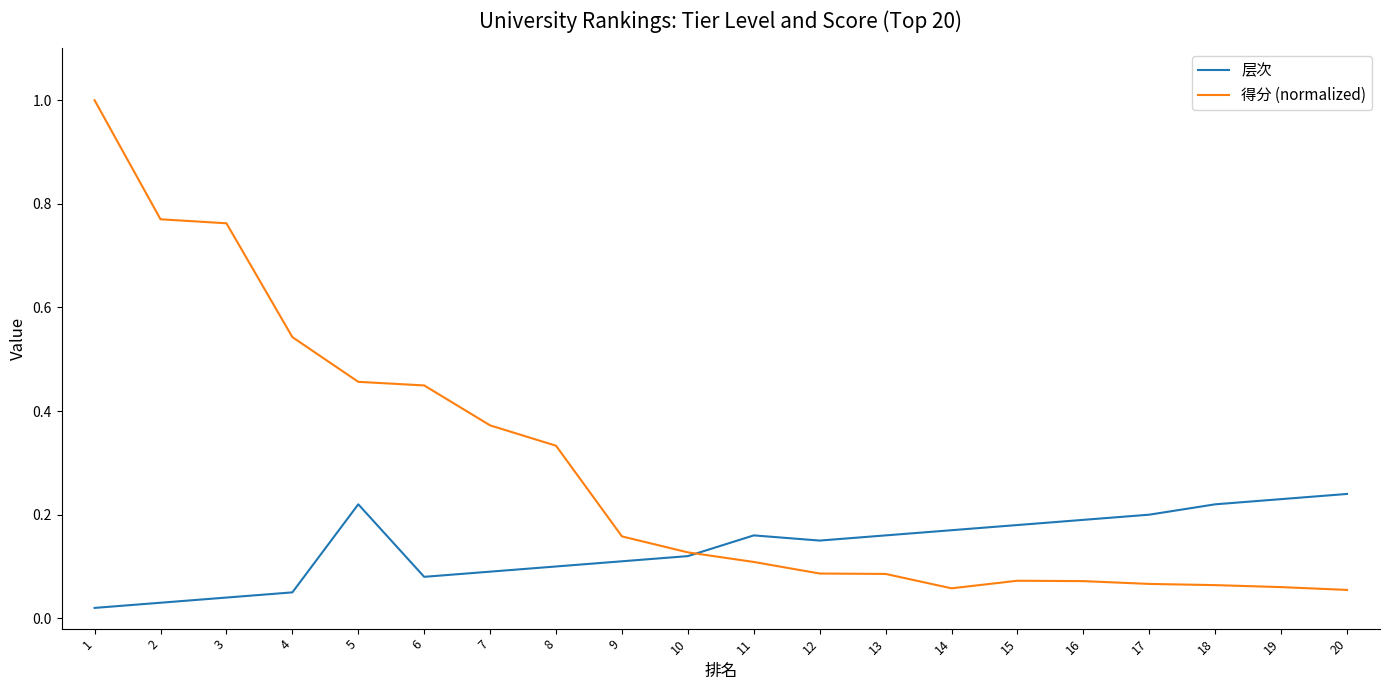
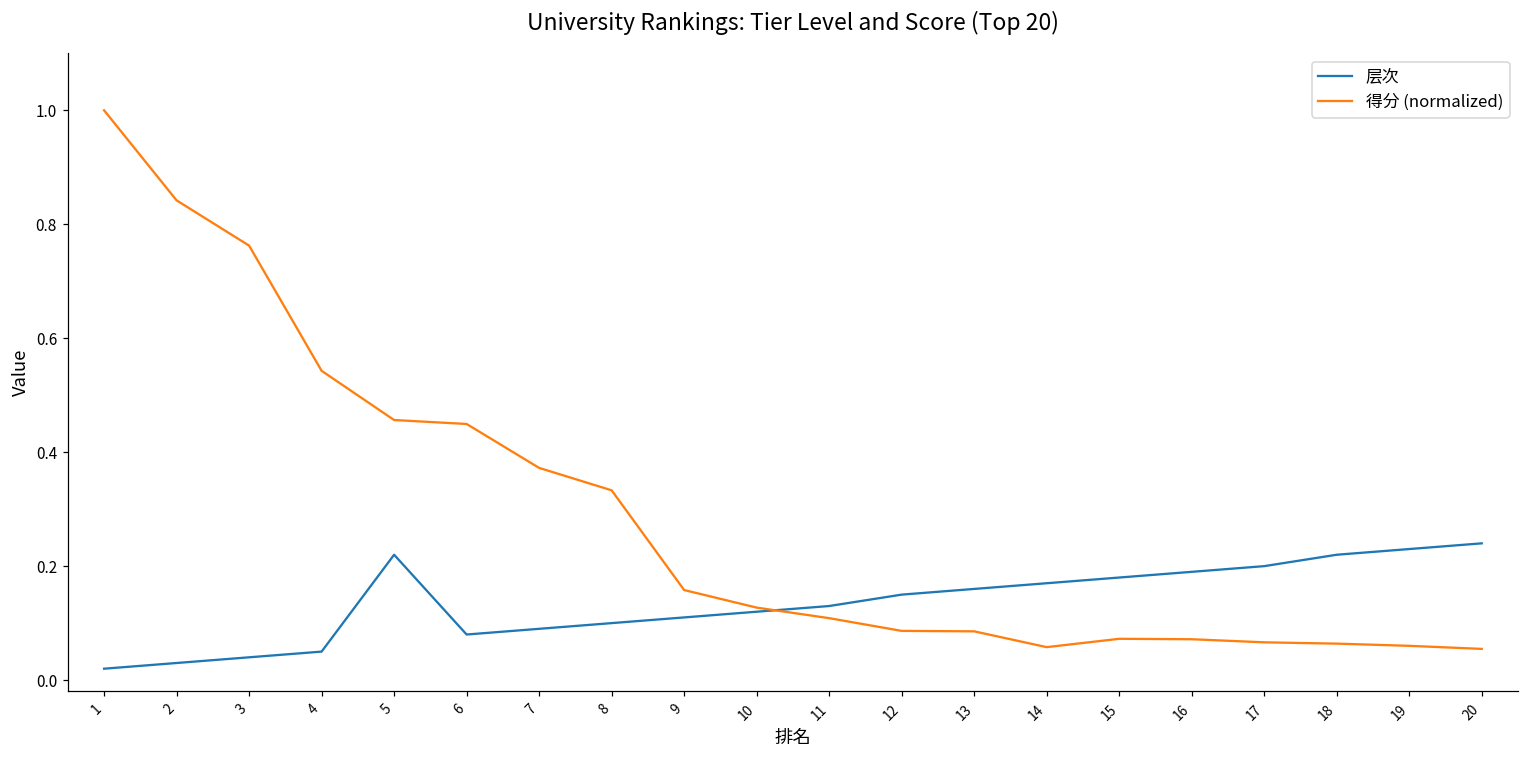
得分 (normalized), 2: 0.77 -> 0.84
层次, 11: 0.16 -> 0.13
